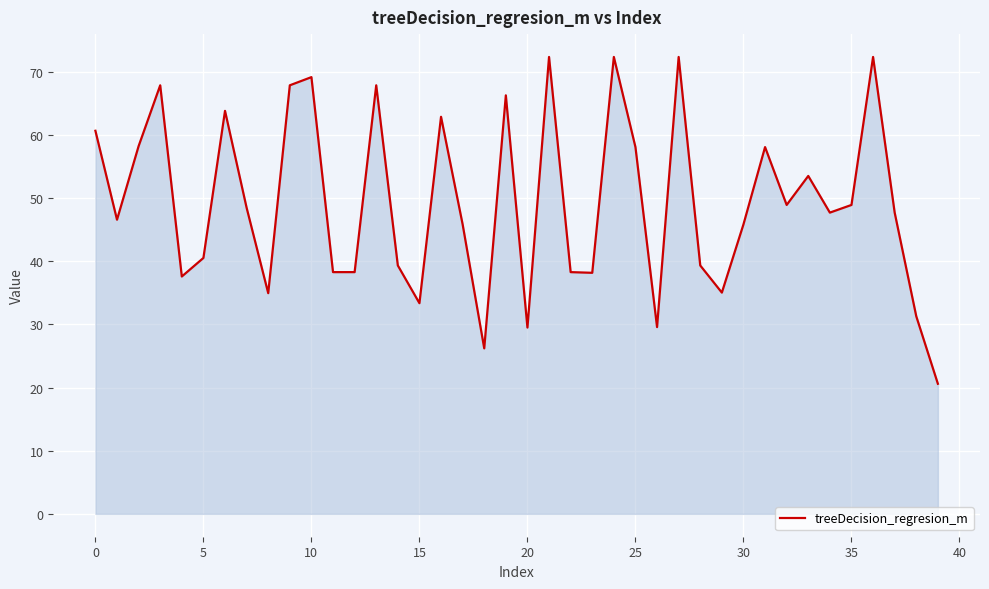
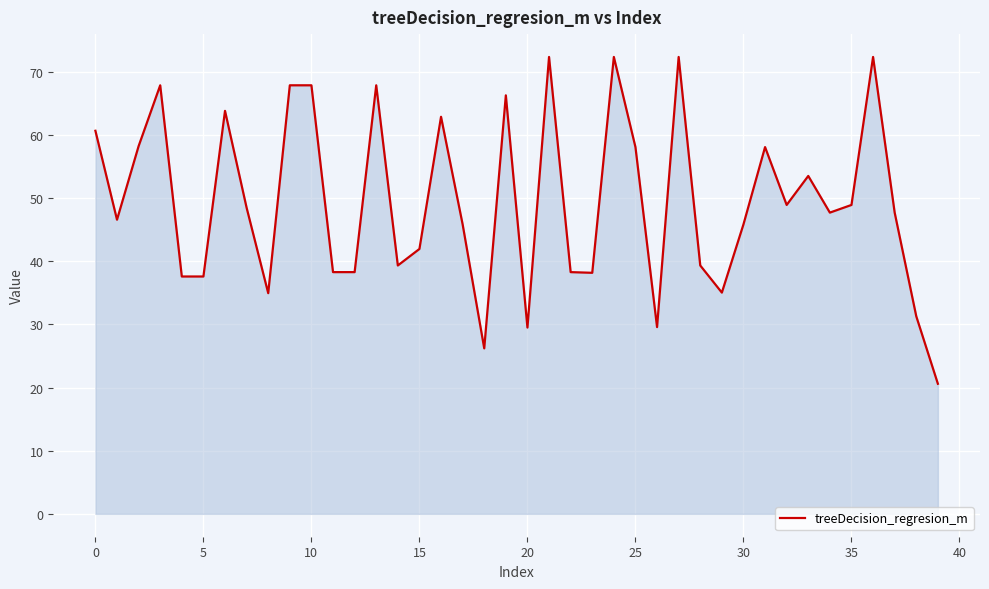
5: 41 -> 38
10: 69 -> 68
15: 33 -> 42
